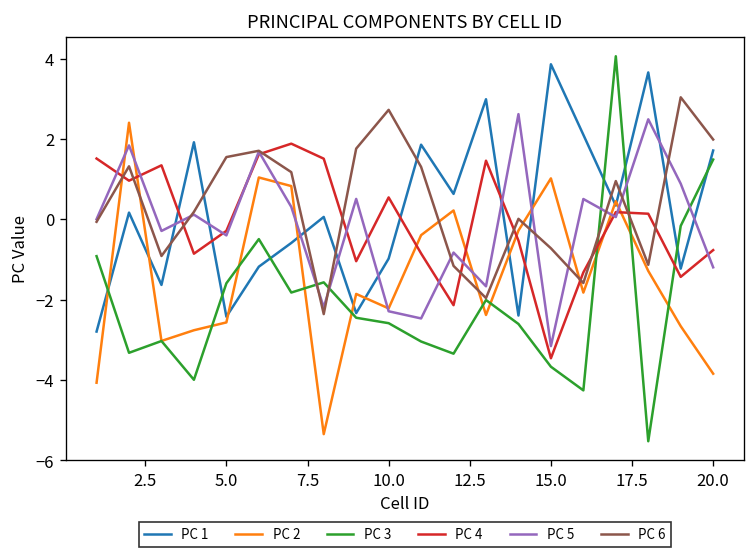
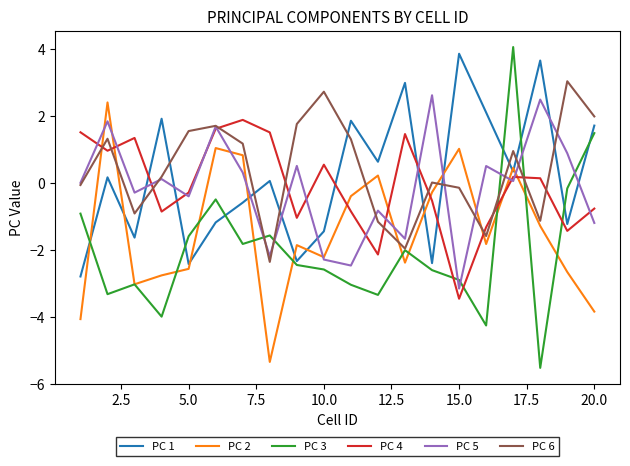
PC 1, 10.0: -1.0 -> -1.4
PC 3, 15.0: -3.7 -> -2.9
PC 6, 15.0: -0.7 -> -0.1
